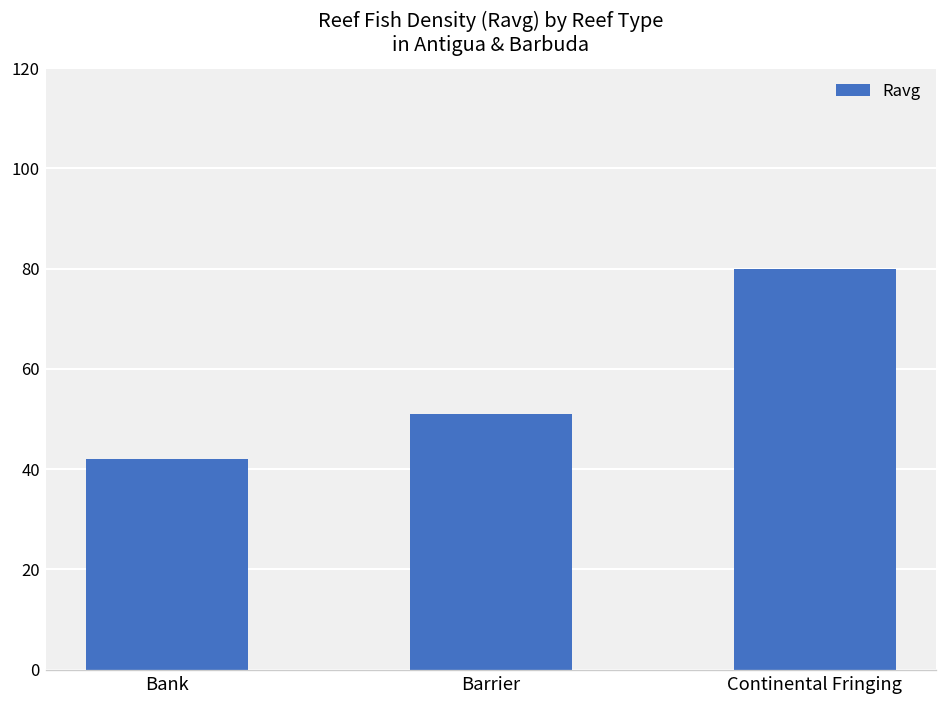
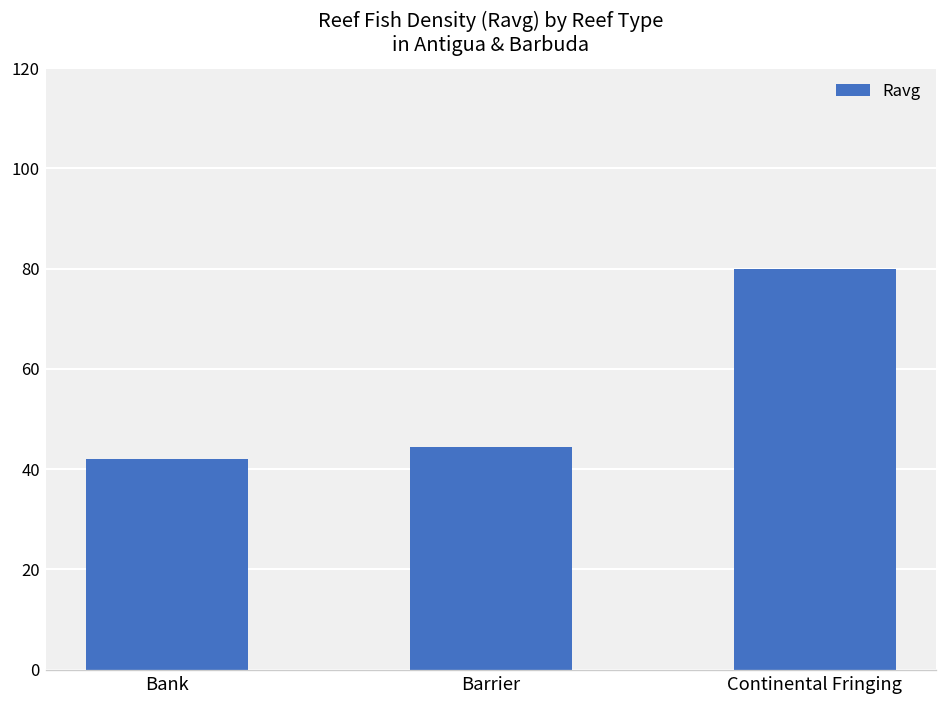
Barrier: 51 -> 44
